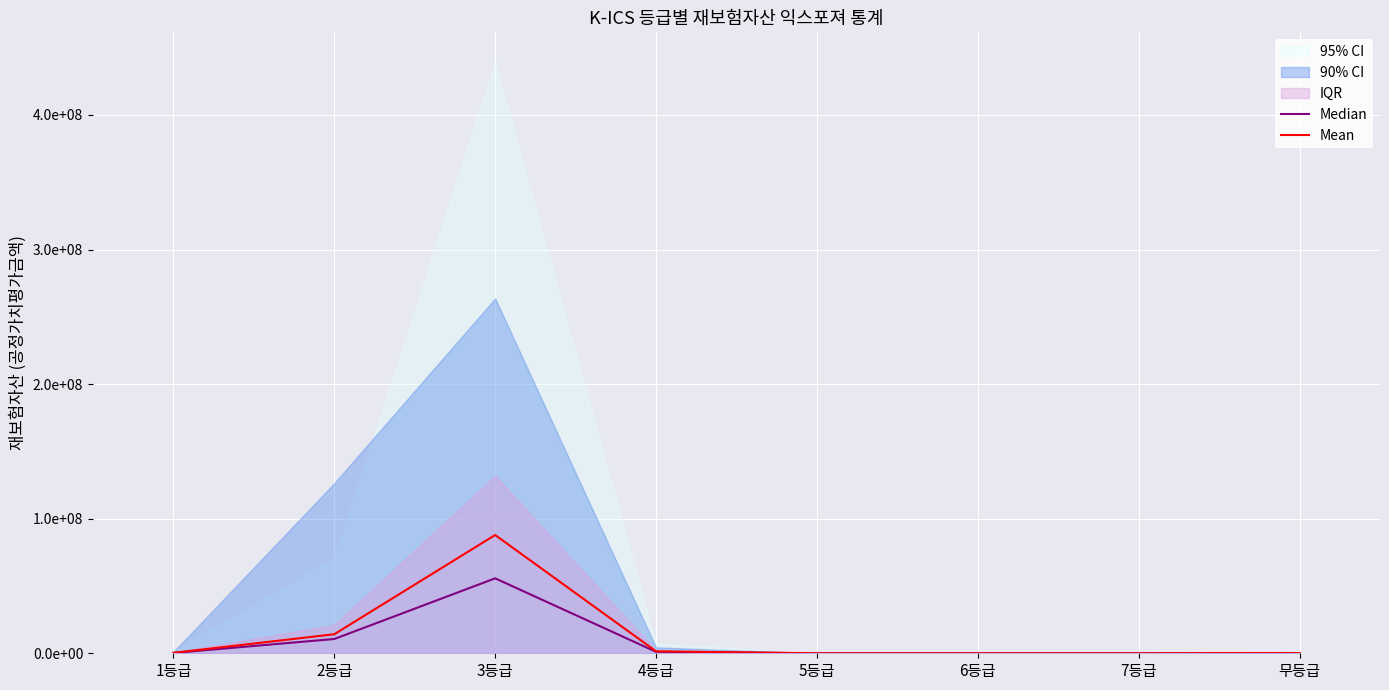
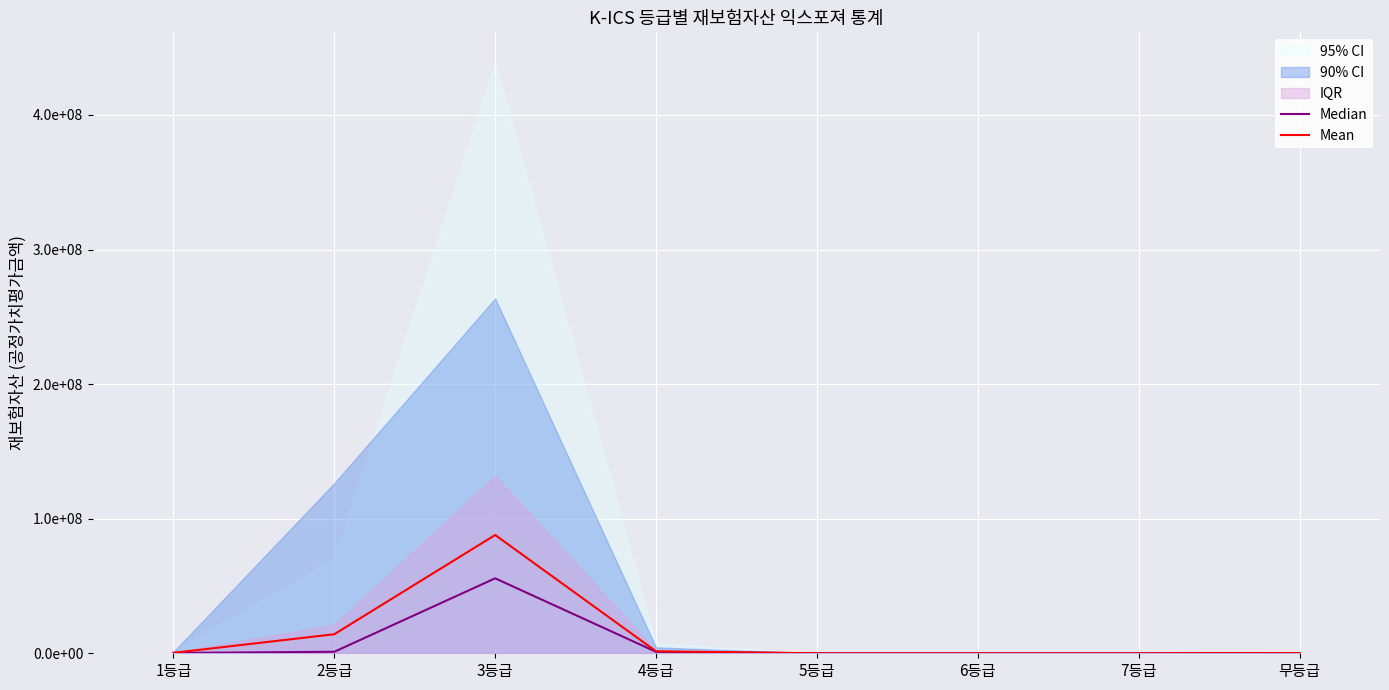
Median, 2등급: 11000000 -> 1000000
